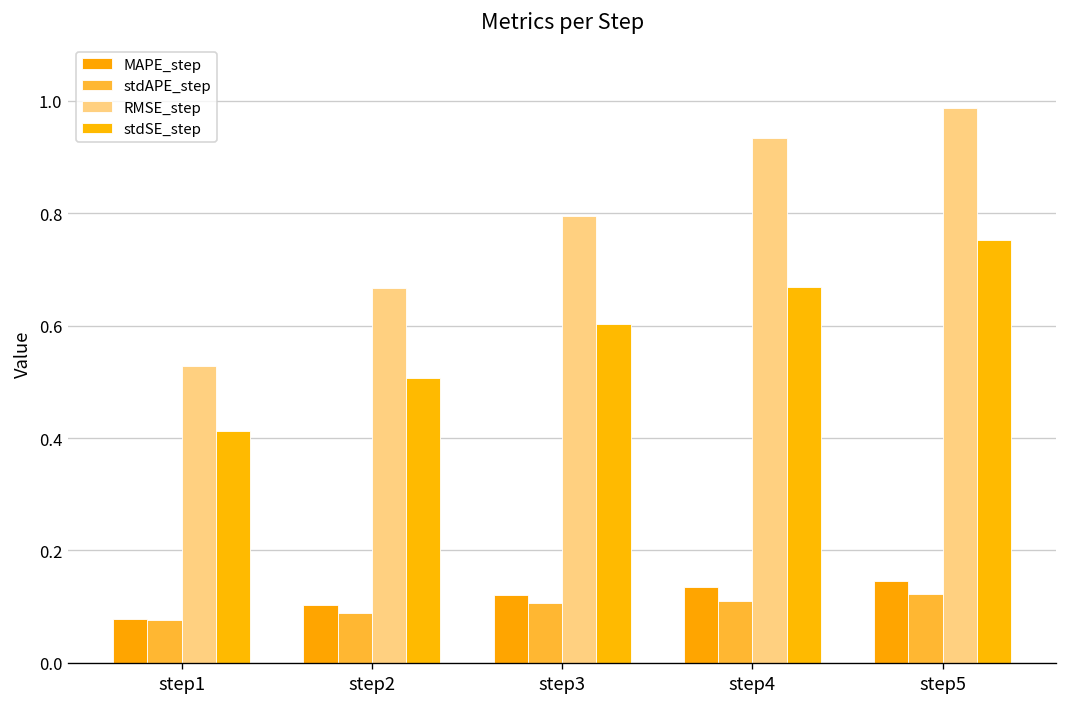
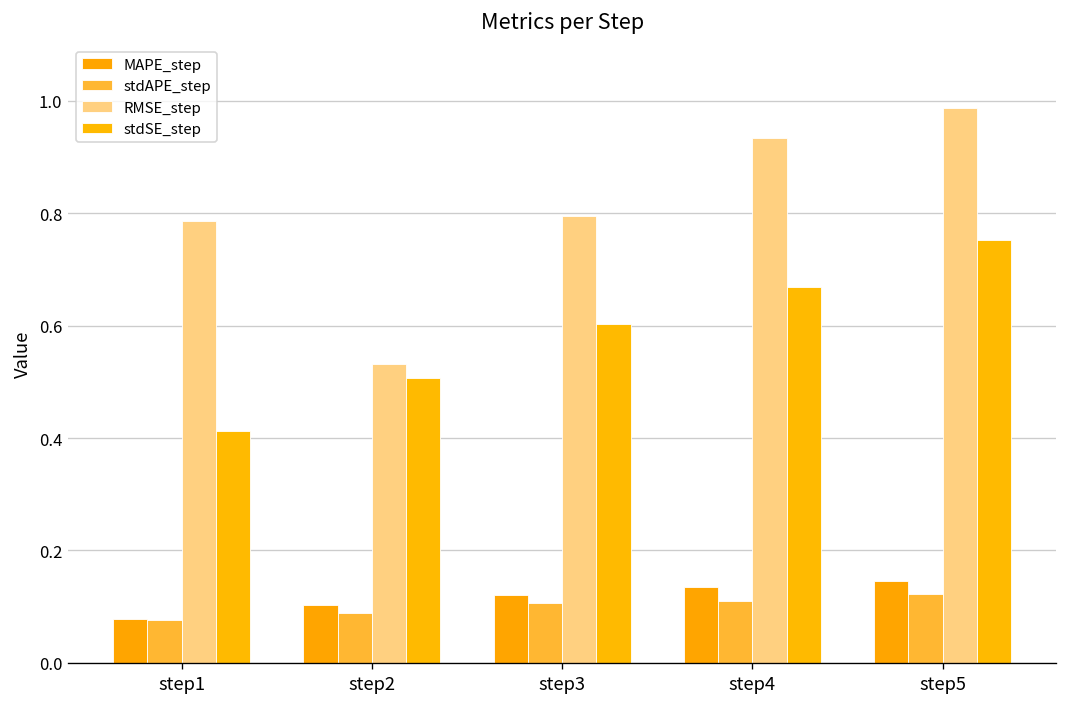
RMSE_step, step1: 0.53 -> 0.79
RMSE_step, step2: 0.67 -> 0.53
